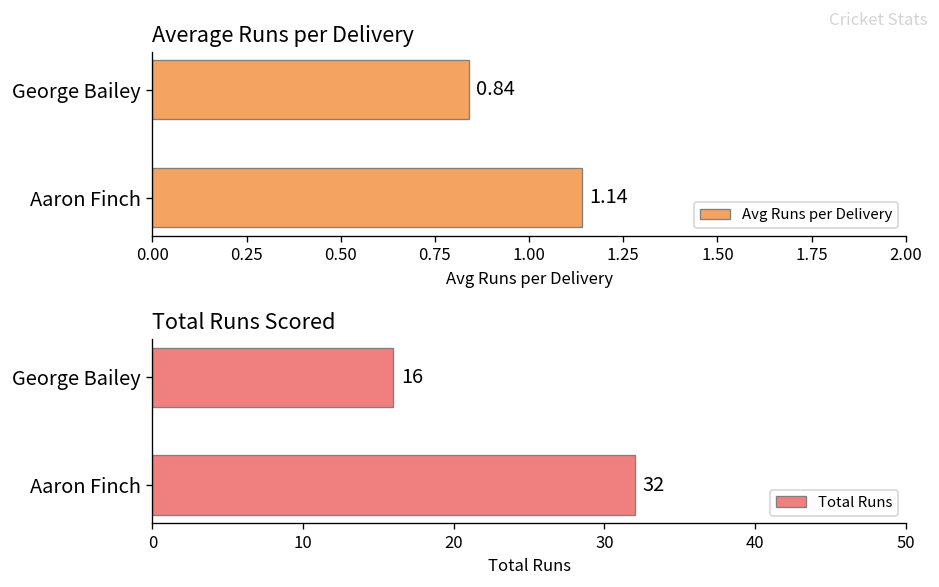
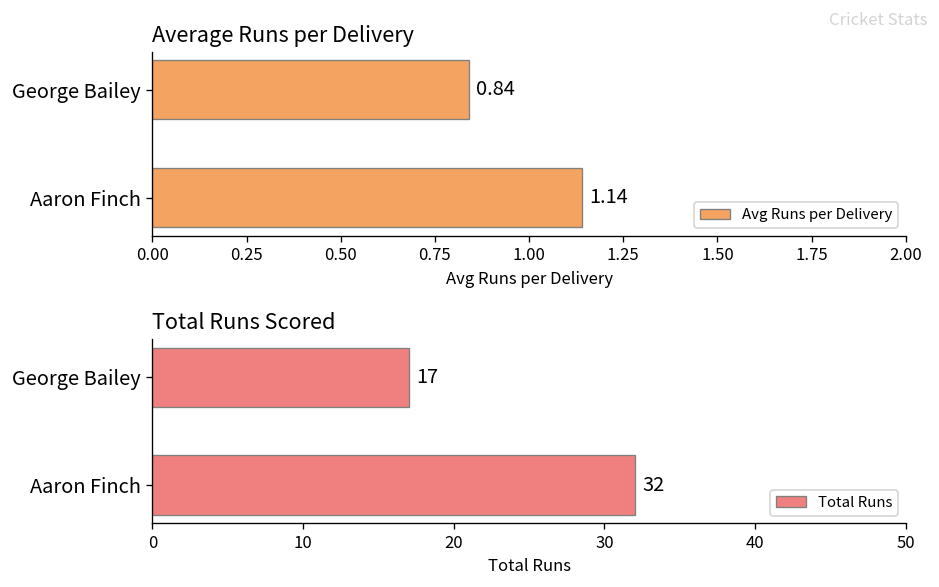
Total Runs Scored, George Bailey: 16 -> 17
